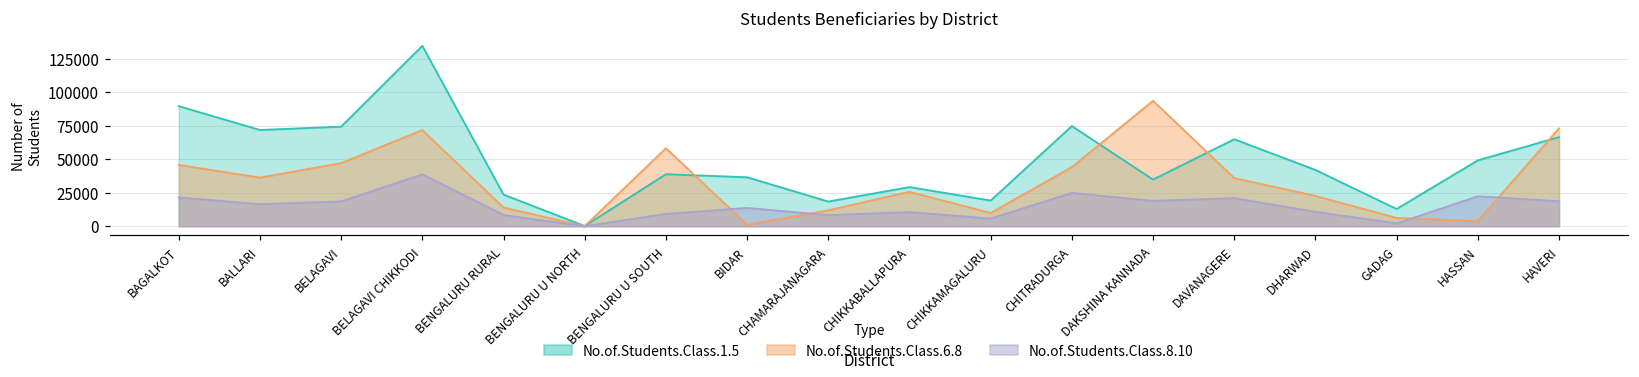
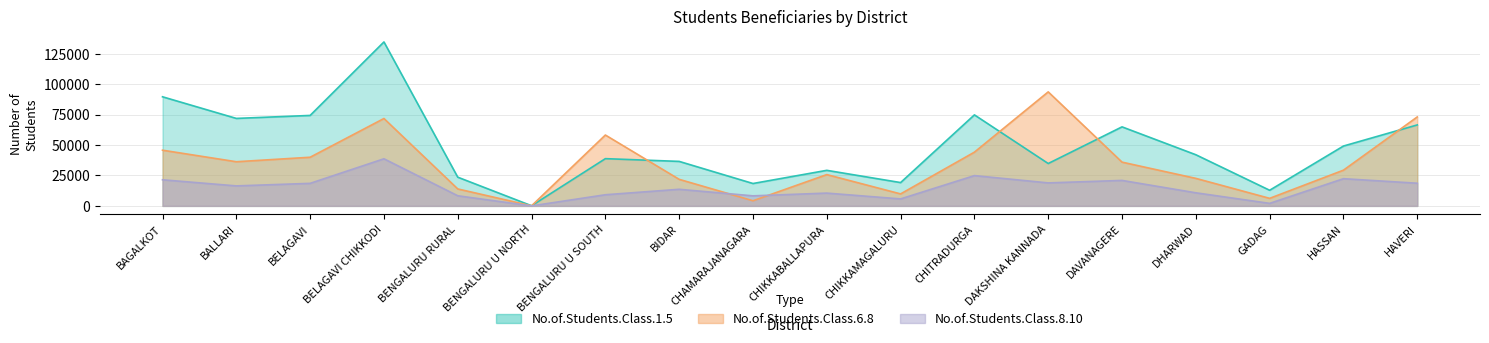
No.of.Students.Class.6.8, BELAGAVI: 47000 -> 40000
No.of.Students.Class.6.8, BIDAR: 1000 -> 22000
No.of.Students.Class.6.8, CHAMARAJANAGARA: 12000 -> 4000
No.of.Students.Class.6.8, HASSAN: 4000 -> 29000
